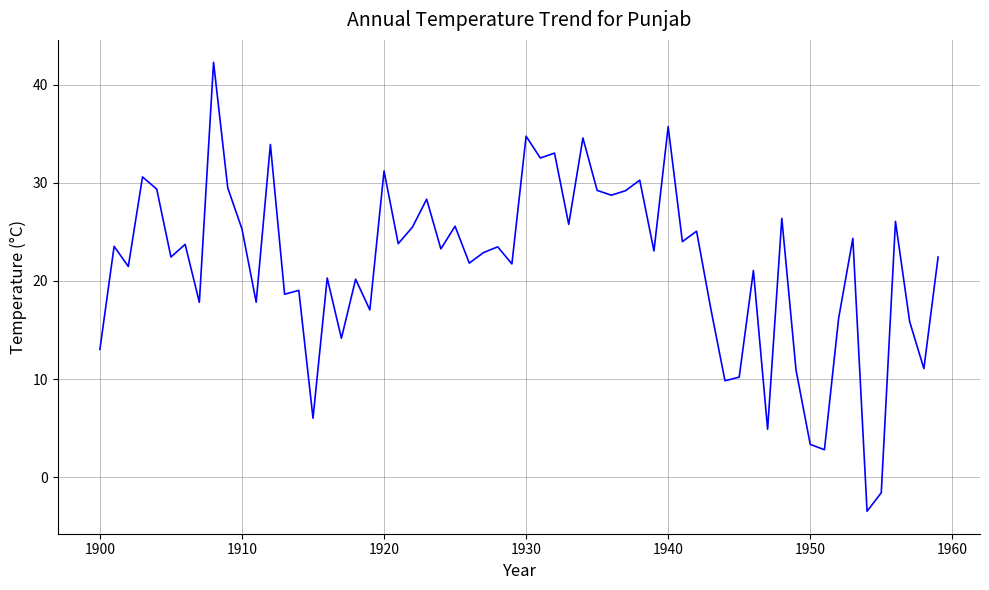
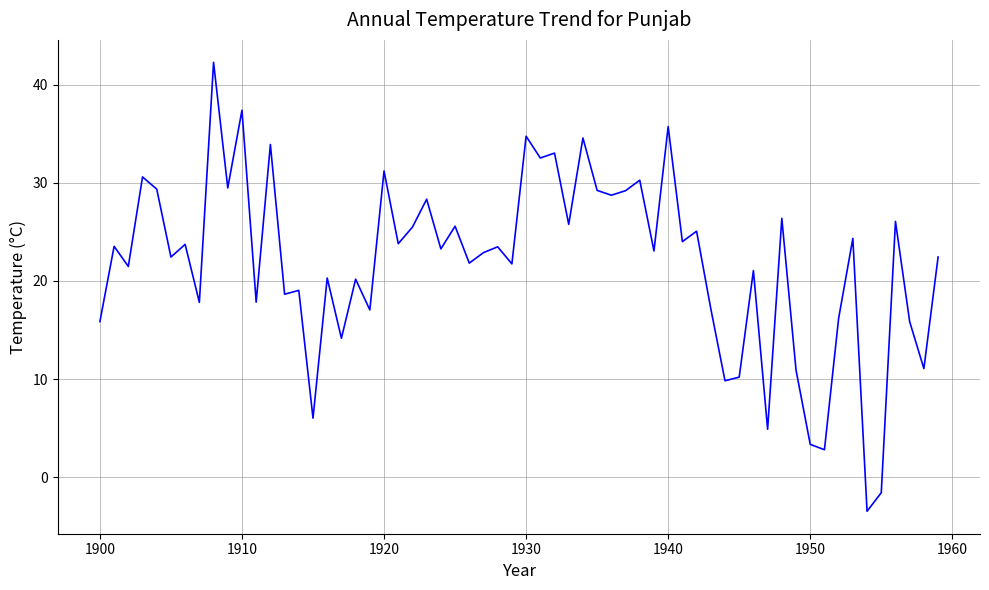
1900: 13 -> 16
1910: 25 -> 37
